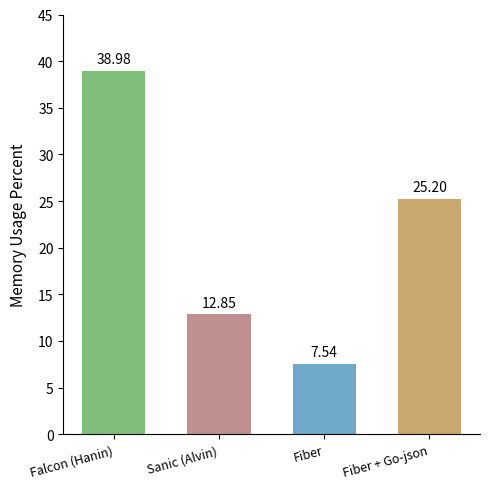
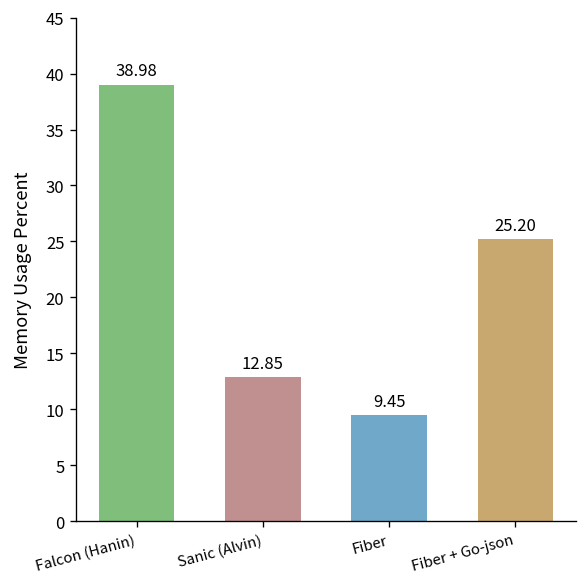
Fiber: 7.54 -> 9.45
